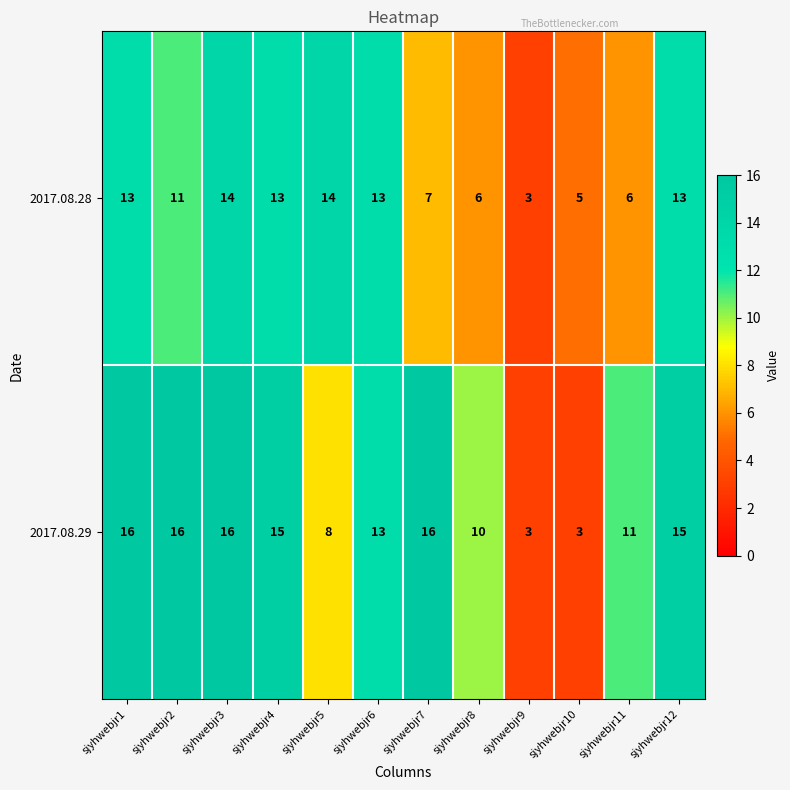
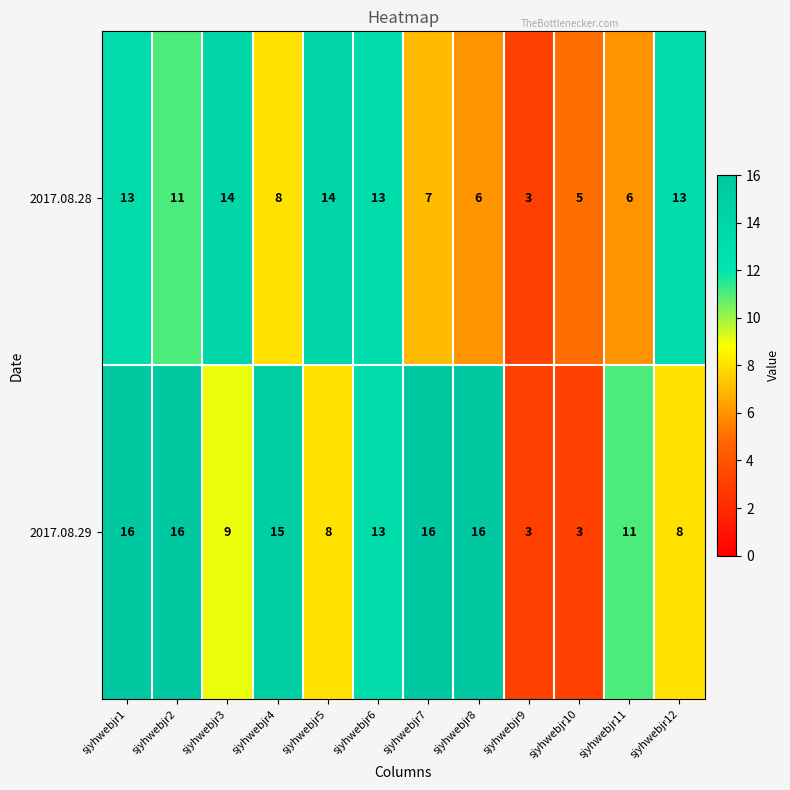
2017.08.28, sjyhwebjr4: 13 -> 8
2017.08.29, sjyhwebjr3: 16 -> 9
2017.08.29, sjyhwebjr8: 10 -> 16
2017.08.29, sjyhwebjr12: 15 -> 8
